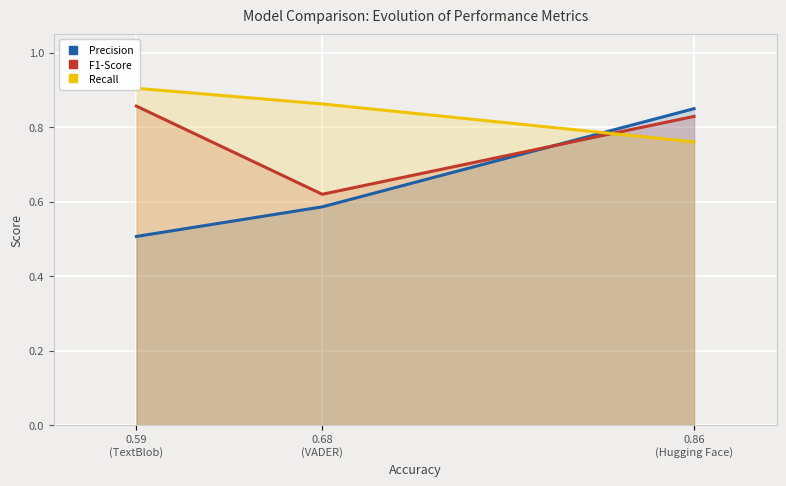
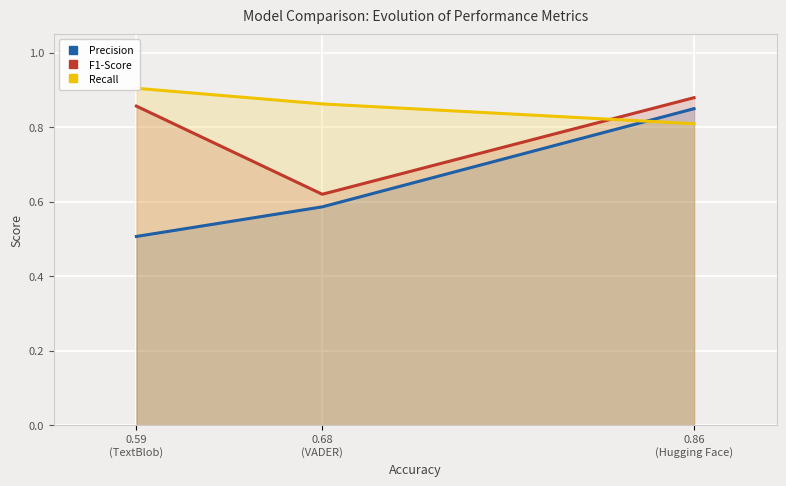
F1-Score, 0.86 (Hugging Face): 0.83 -> 0.88
Recall, 0.86 (Hugging Face): 0.76 -> 0.81
